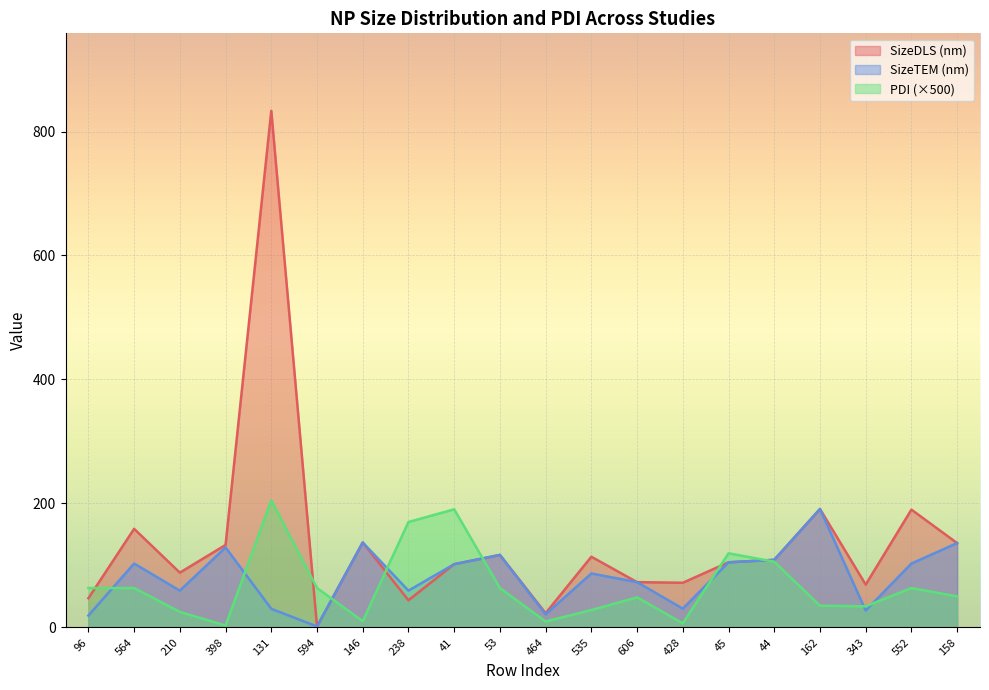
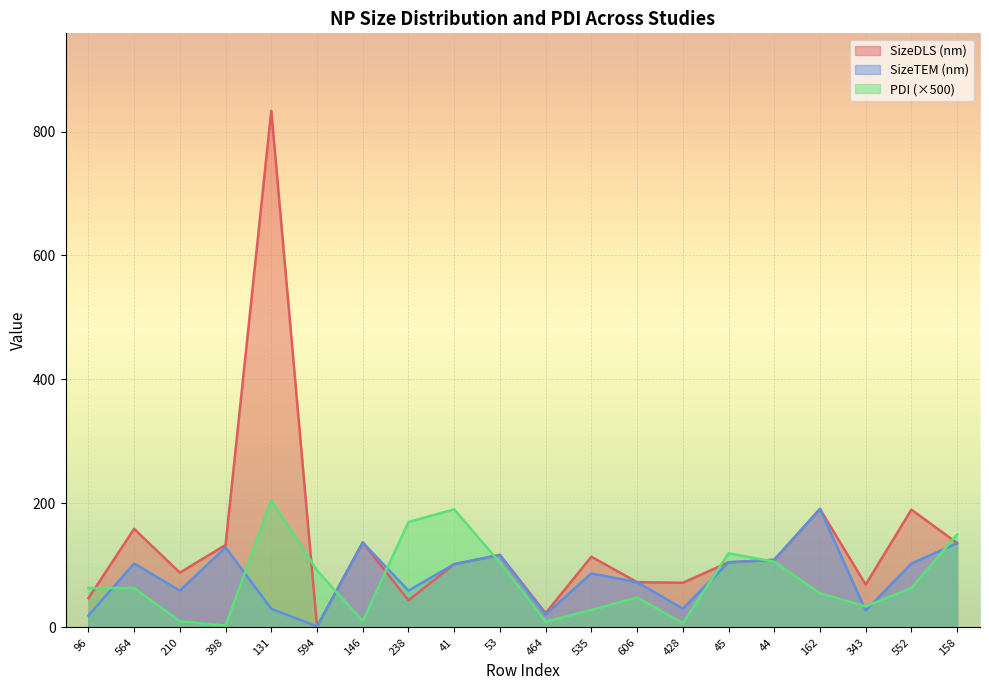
PDI (×500), 210: 30 -> 10
PDI (×500), 594: 60 -> 90
PDI (×500), 53: 60 -> 100
PDI (×500), 162: 40 -> 60
PDI (×500), 158: 50 -> 150
